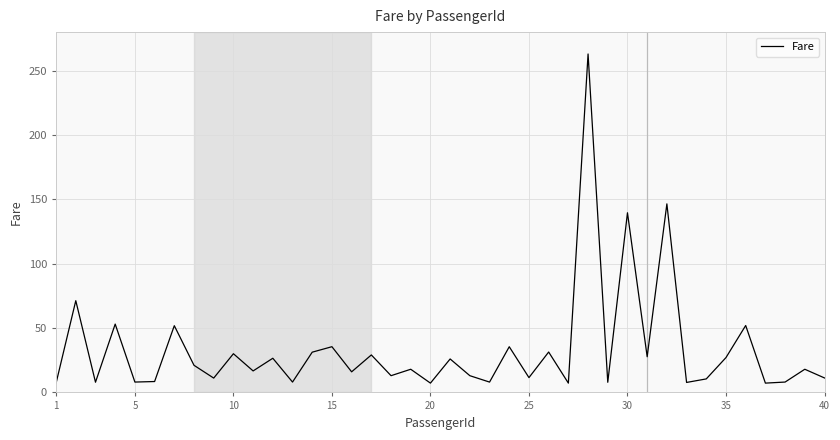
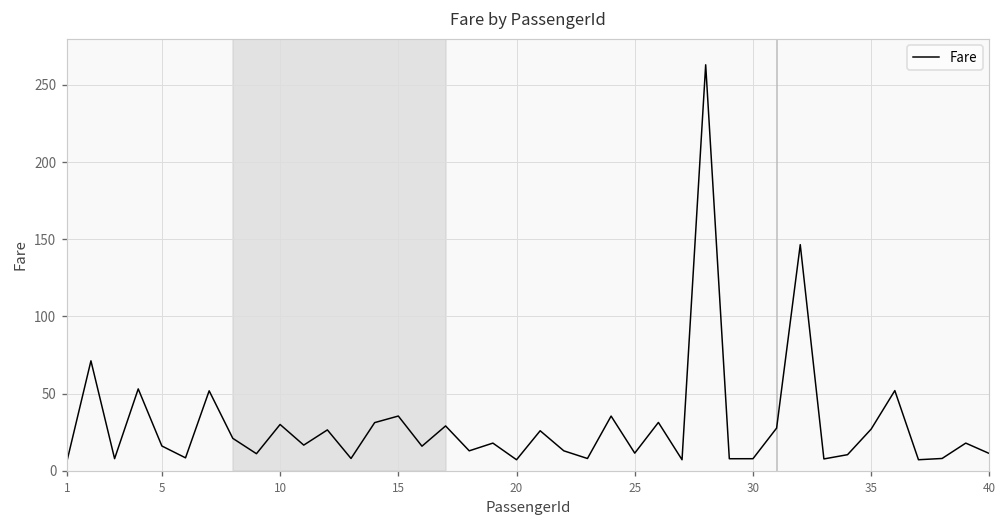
5: 8 -> 16
30: 140 -> 8
